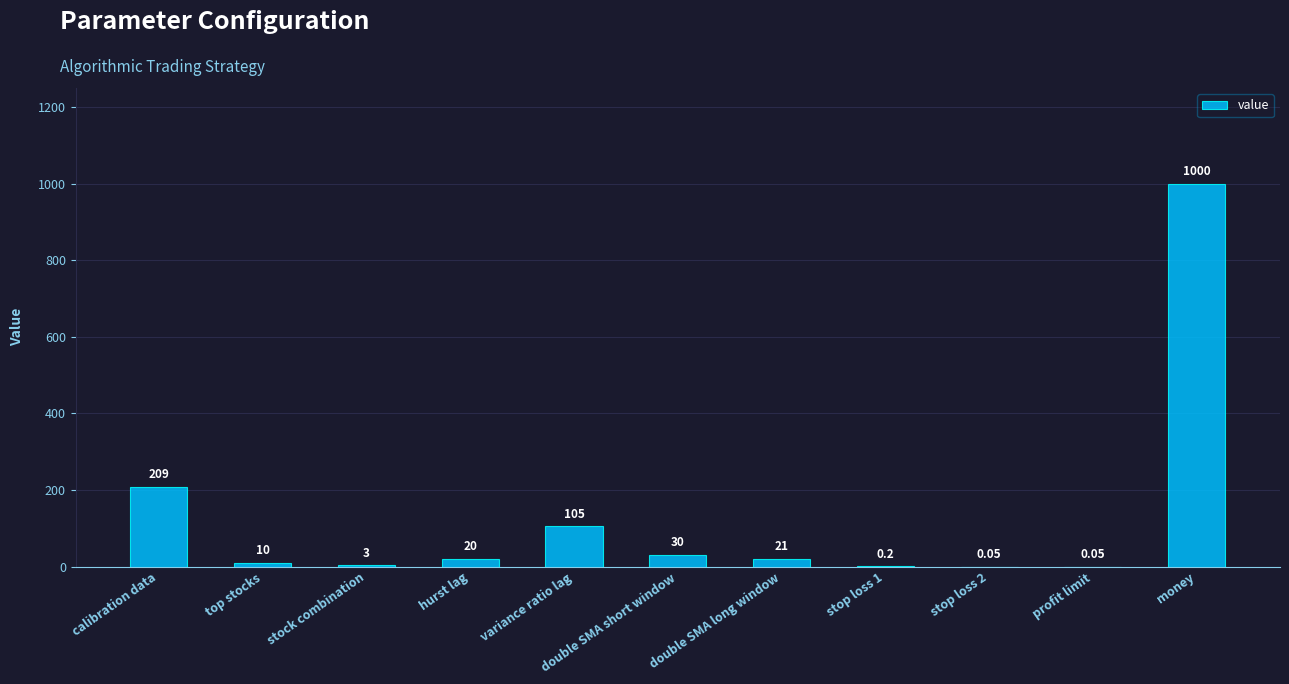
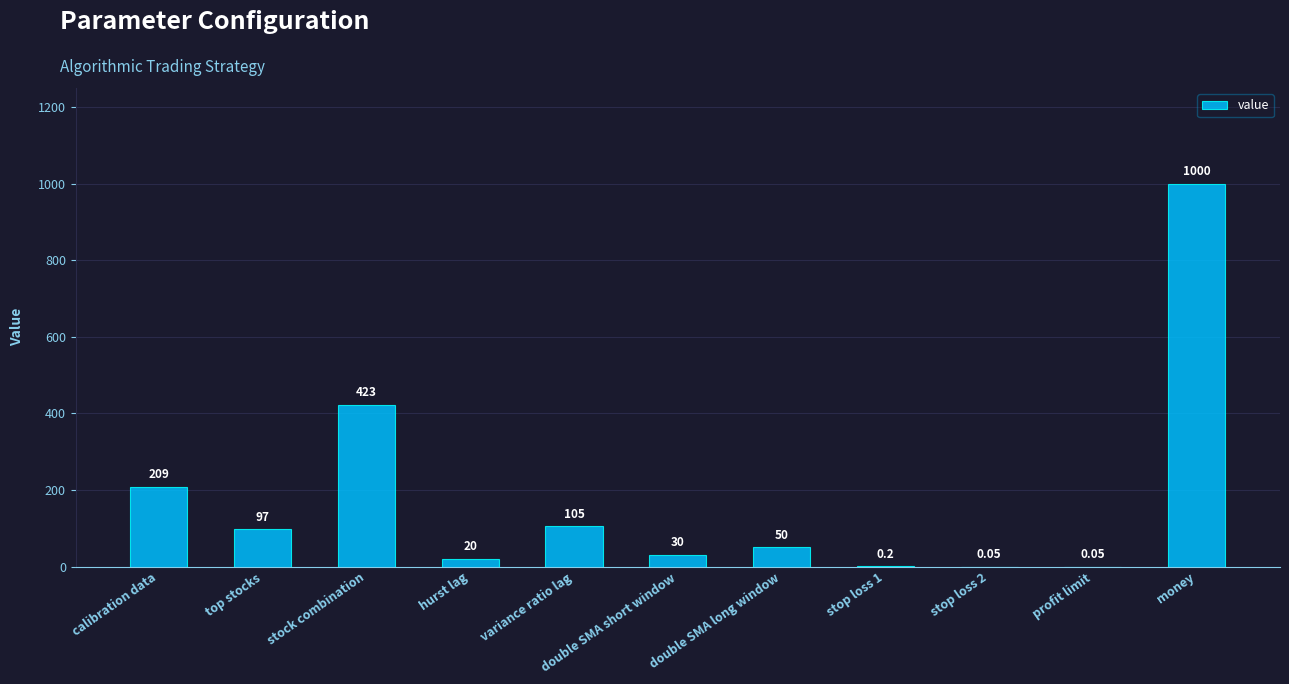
top stocks: 10 -> 97
stock combination: 3 -> 423
double SMA long window: 21 -> 50
